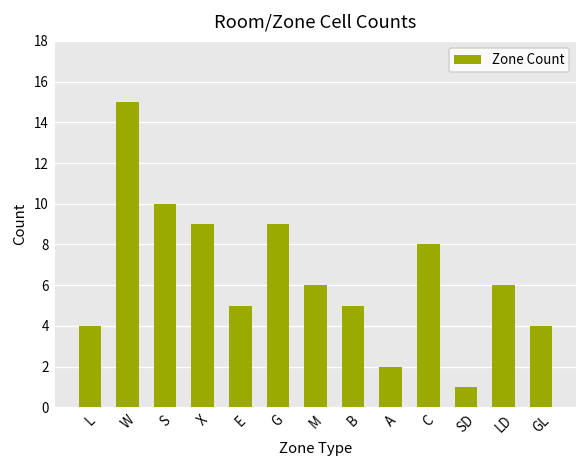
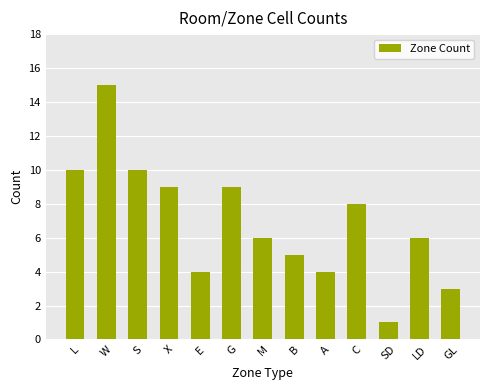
L: 4 -> 10
E: 5 -> 4
A: 2 -> 4
GL: 4 -> 3
